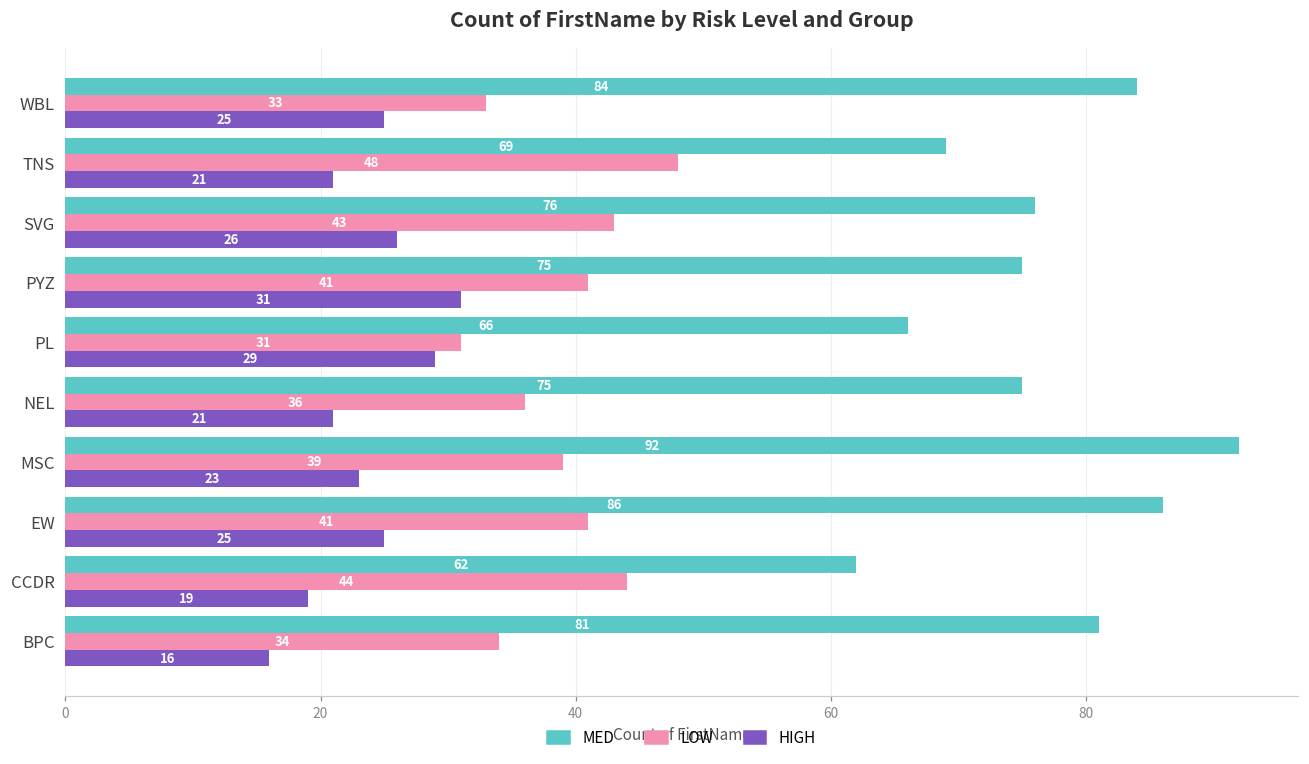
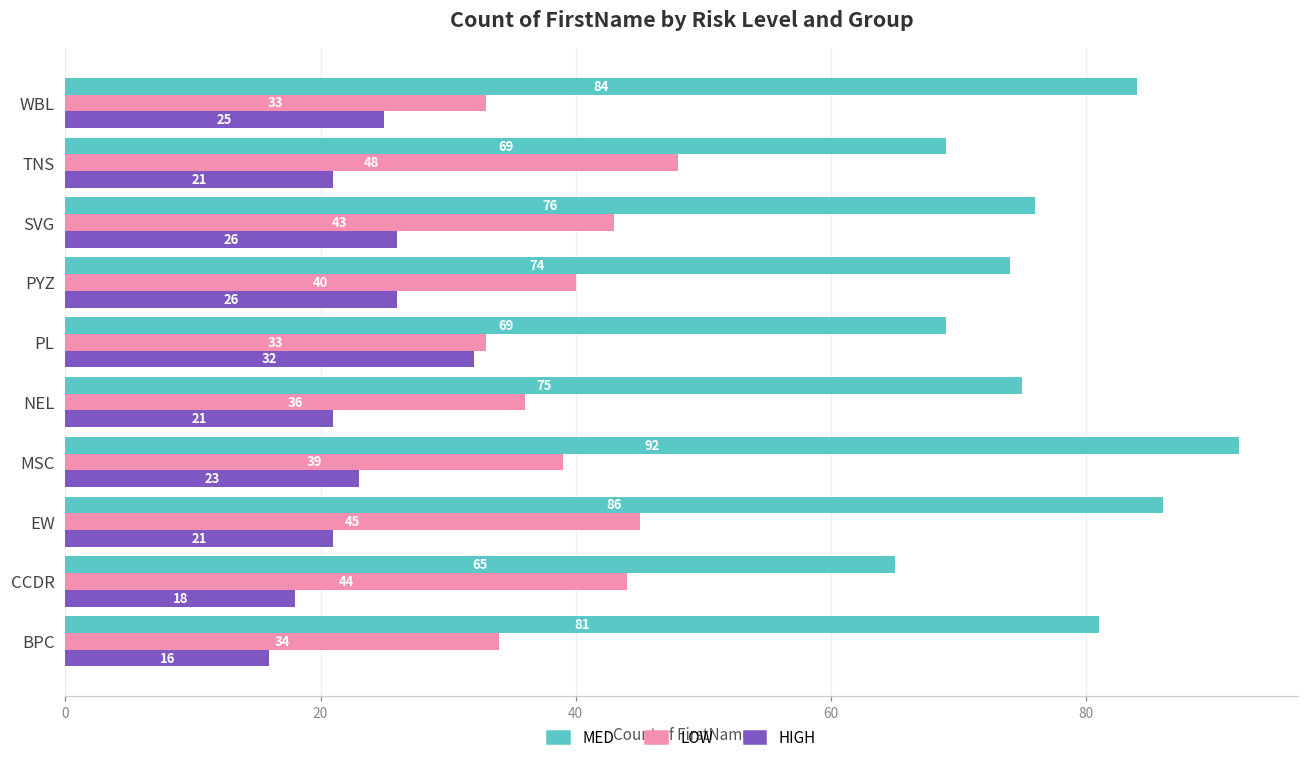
MED, PYZ: 75 -> 74
LOW, PYZ: 41 -> 40
HIGH, PYZ: 31 -> 26
MED, PL: 66 -> 69
LOW, PL: 31 -> 33
HIGH, PL: 29 -> 32
LOW, EW: 41 -> 45
HIGH, EW: 25 -> 21
MED, CCDR: 62 -> 65
HIGH, CCDR: 19 -> 18
